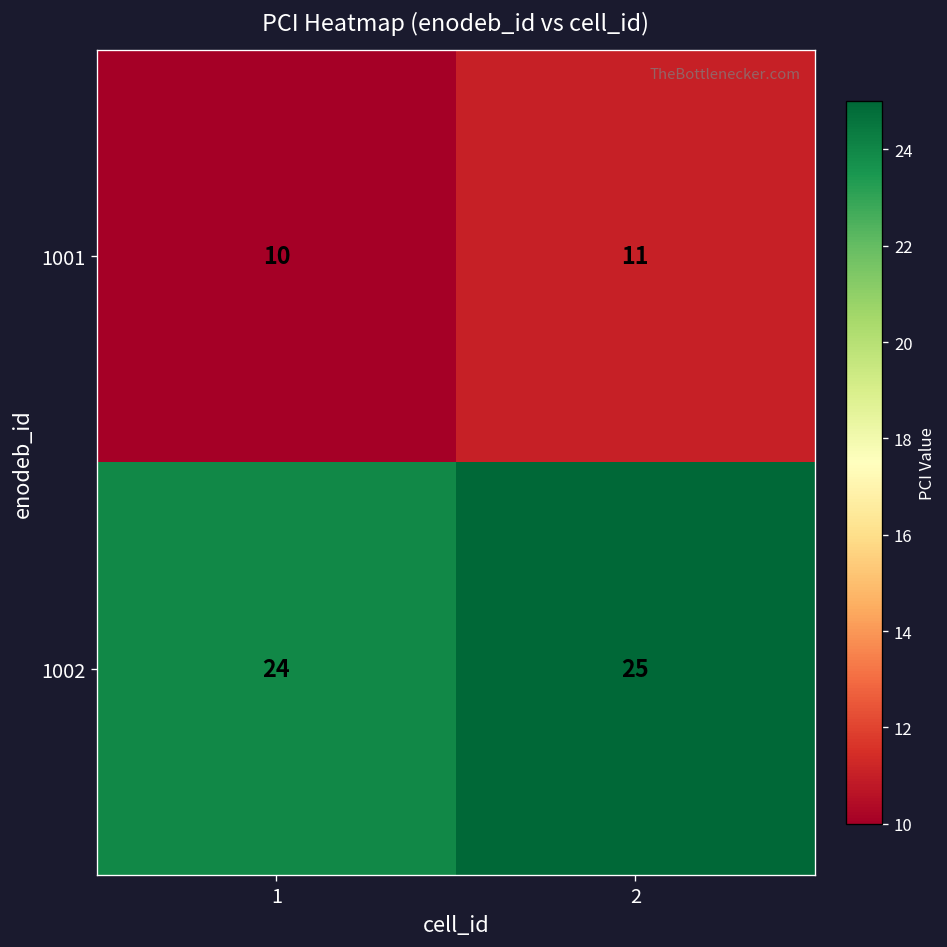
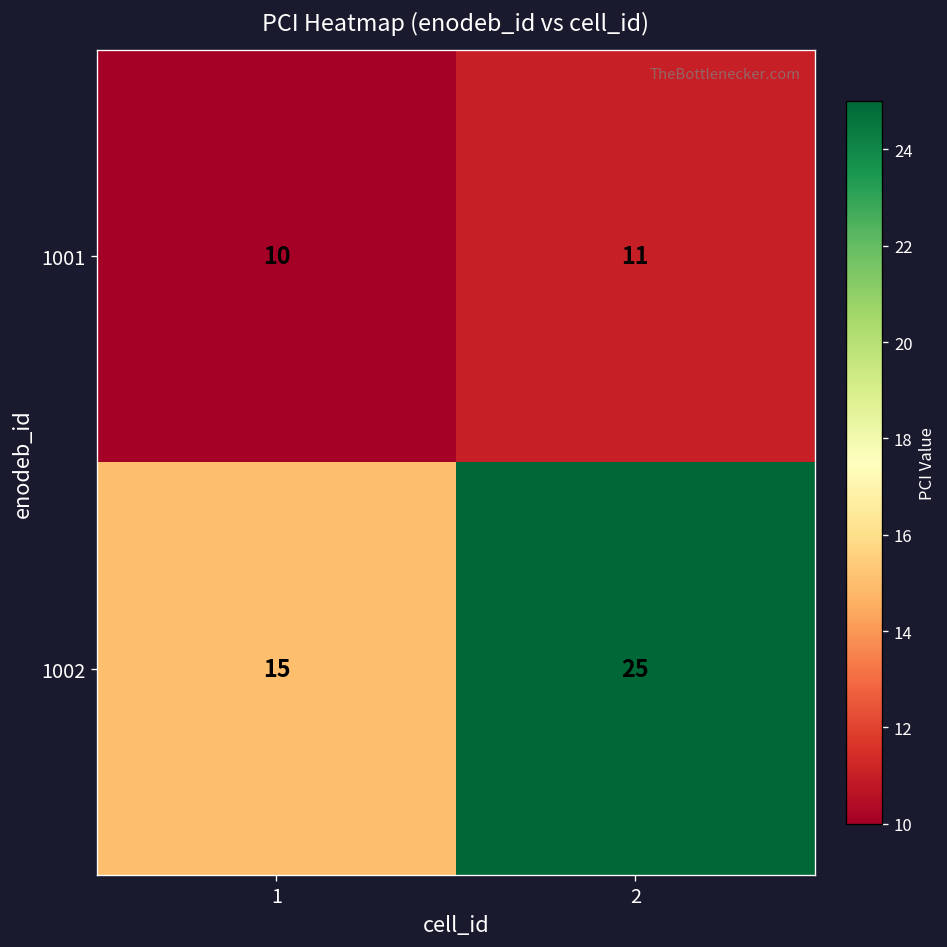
1002, 1: 24 -> 15
